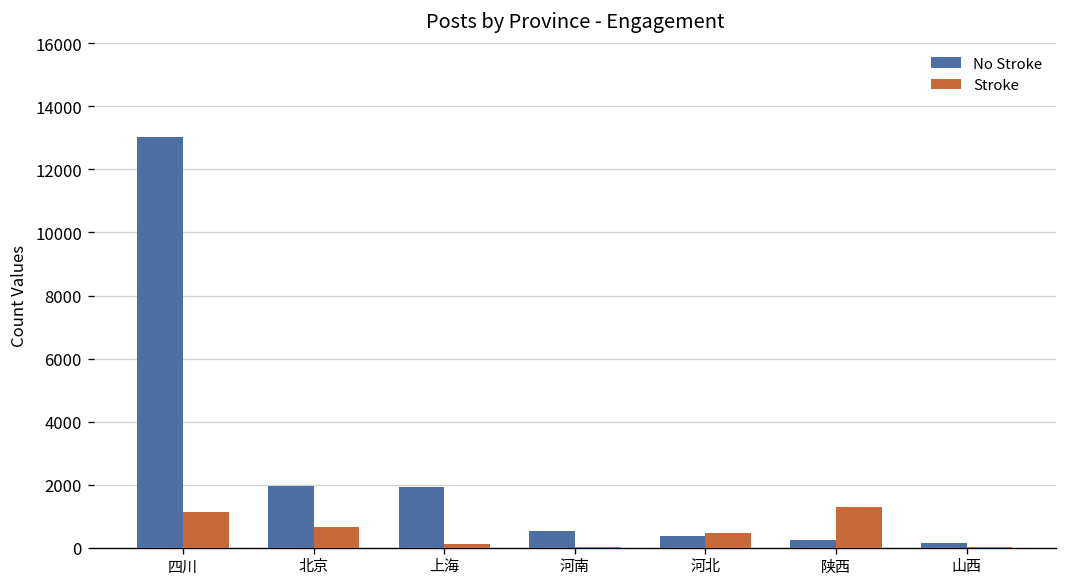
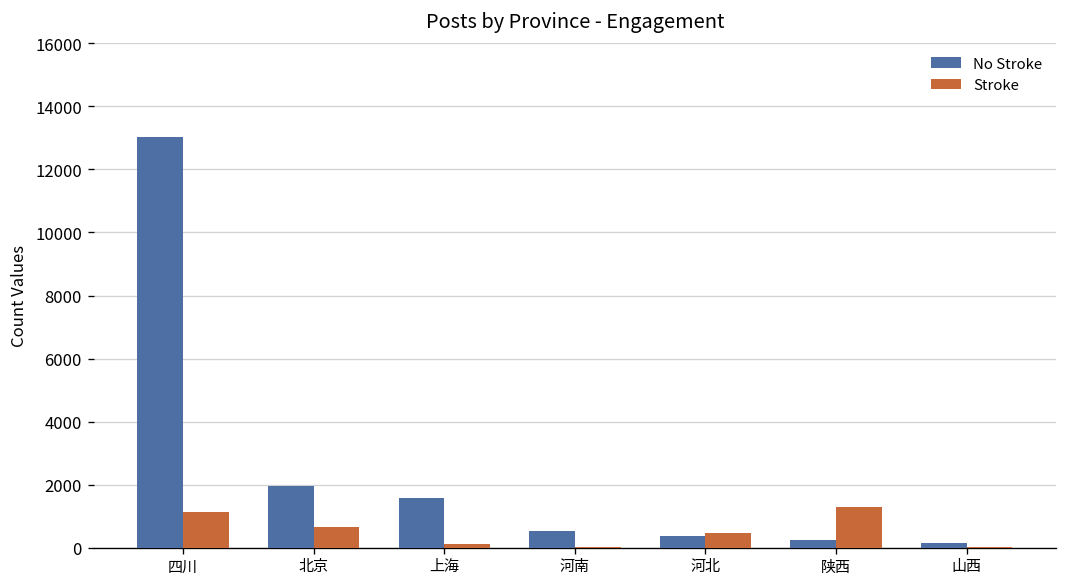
No Stroke, 上海: 1900 -> 1600
